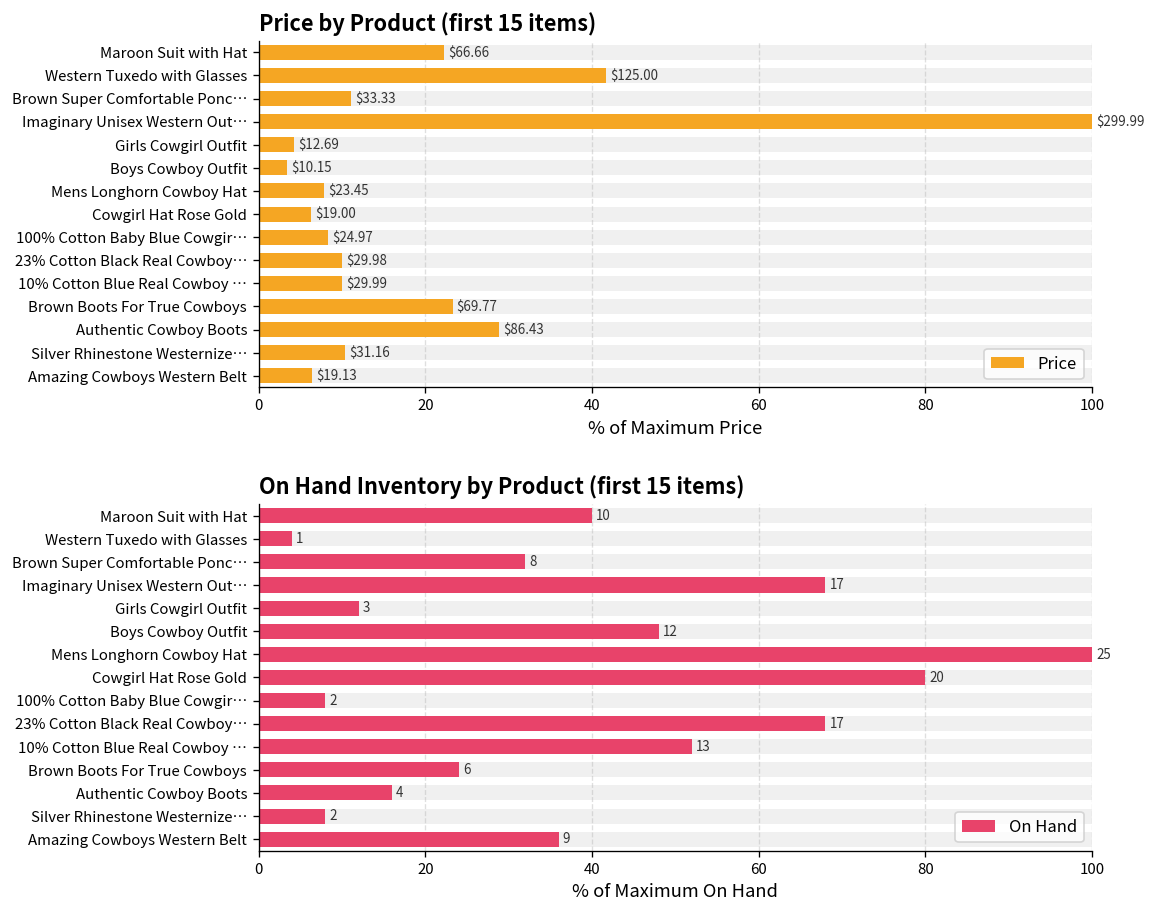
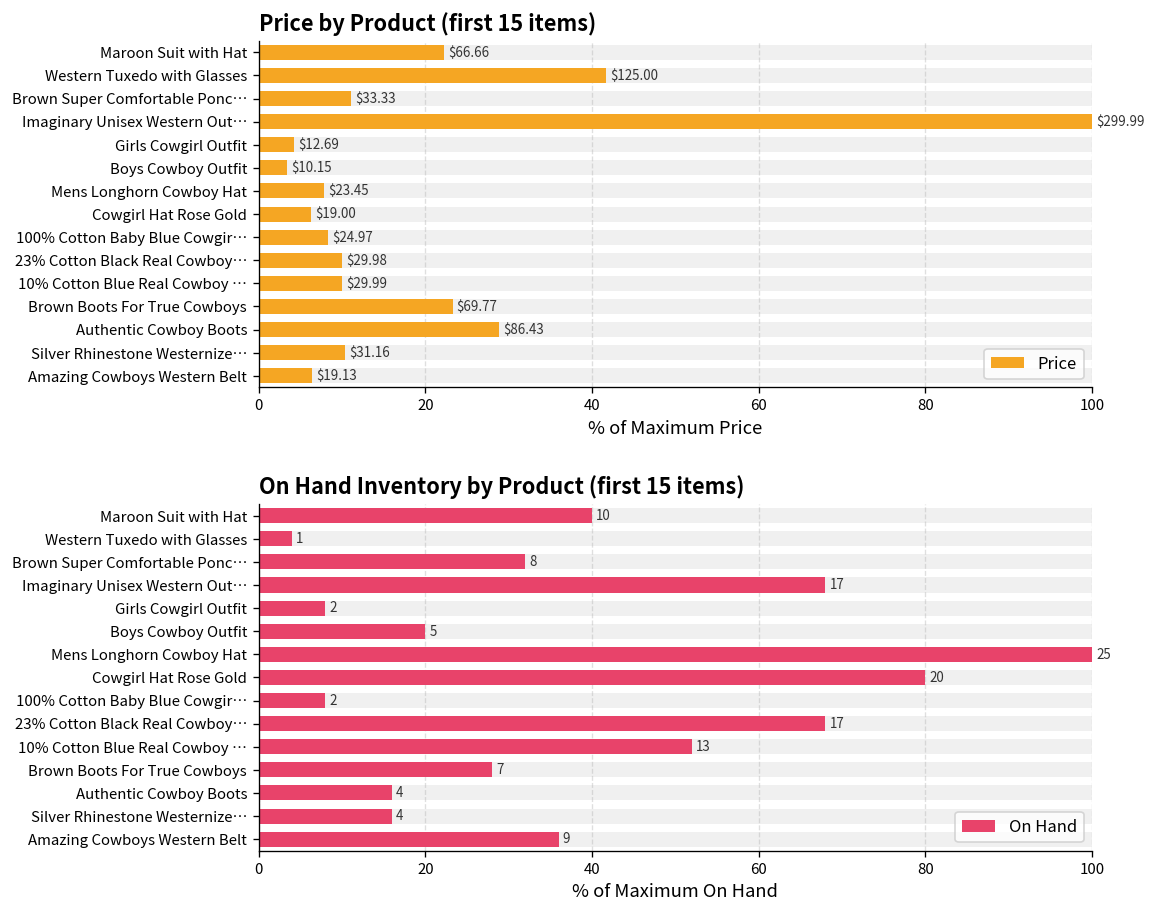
On Hand Inventory by Product (first 15 items), On Hand, Girls Cowgirl Outfit: 3 -> 2
On Hand Inventory by Product (first 15 items), On Hand, Boys Cowboy Outfit: 12 -> 5
On Hand Inventory by Product (first 15 items), On Hand, Brown Boots For True Cowboys: 6 -> 7
On Hand Inventory by Product (first 15 items), On Hand, Silver Rhinestone Westernize…: 2 -> 4
